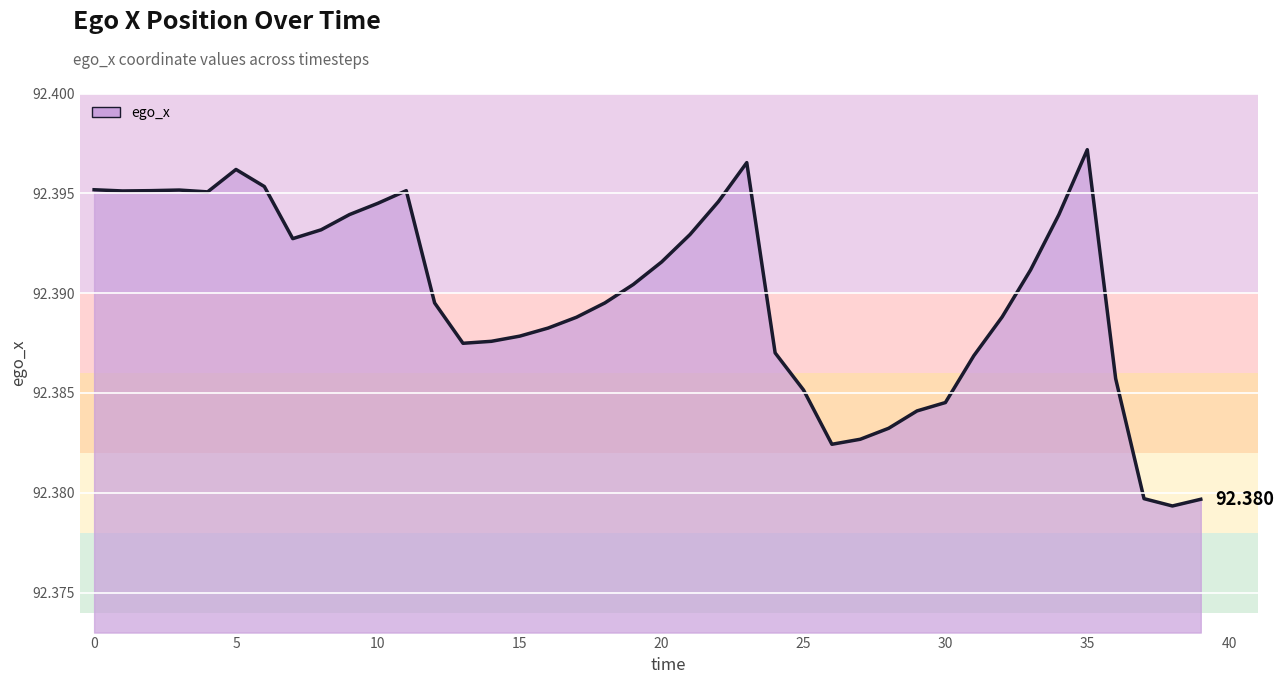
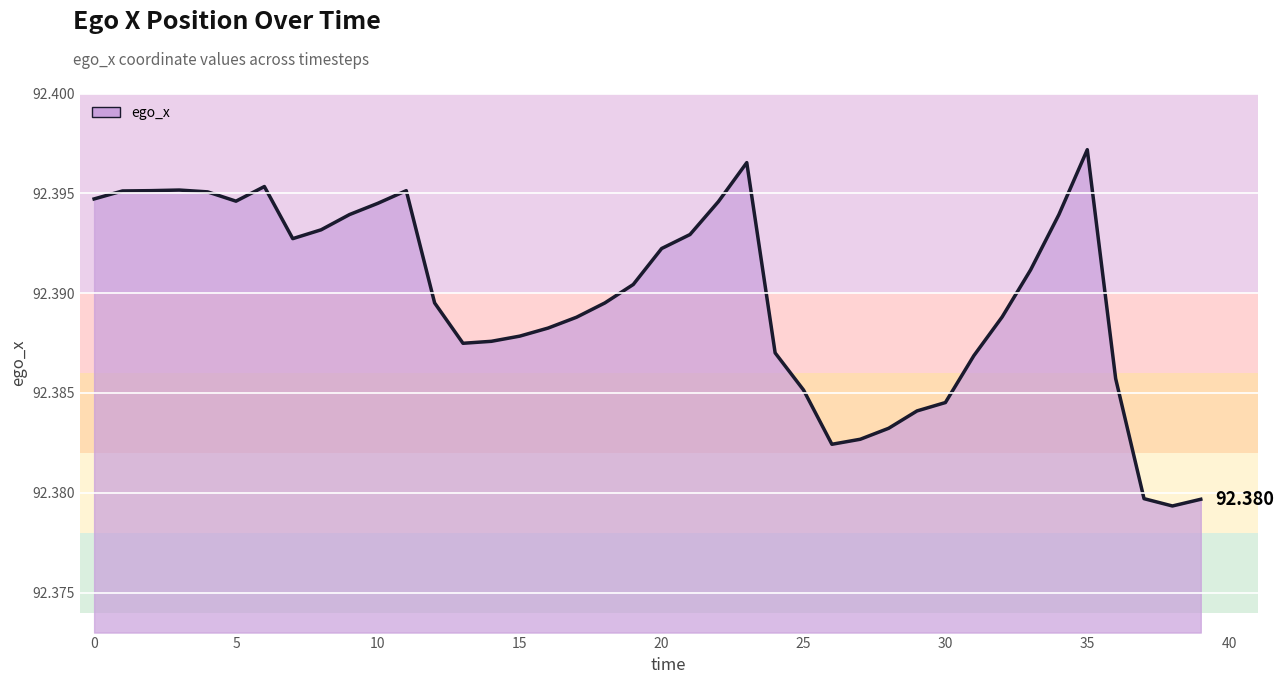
0: 92.3952 -> 92.3947
5: 92.3962 -> 92.3946
20: 92.3916 -> 92.3922
